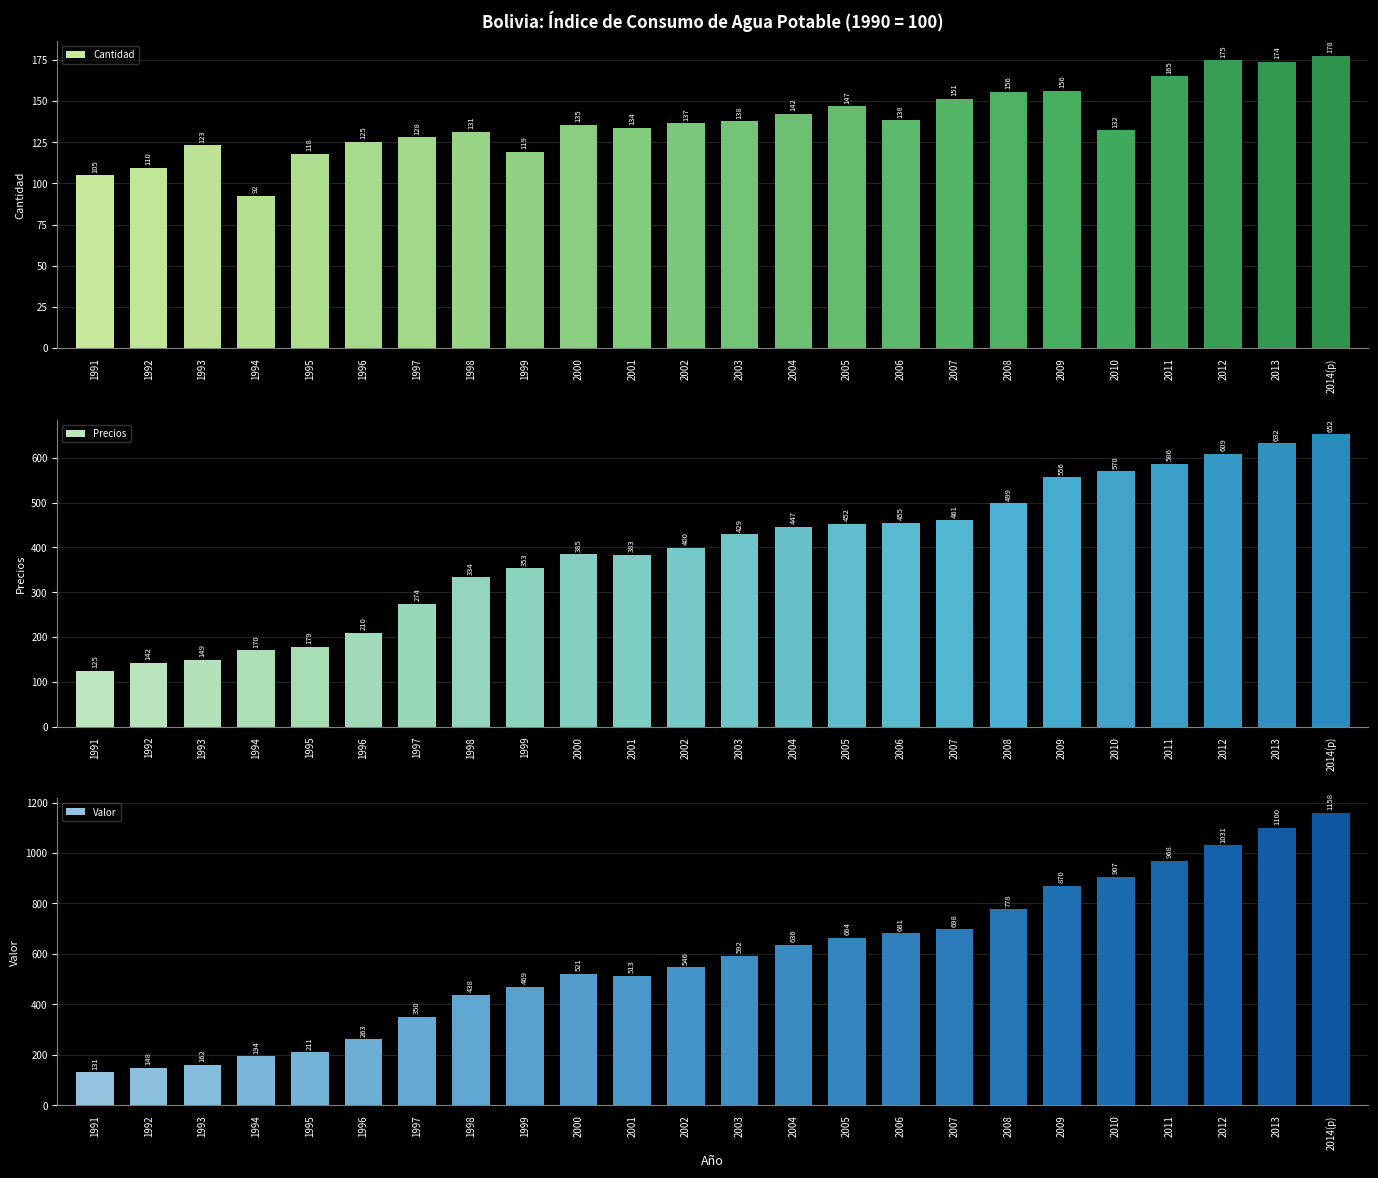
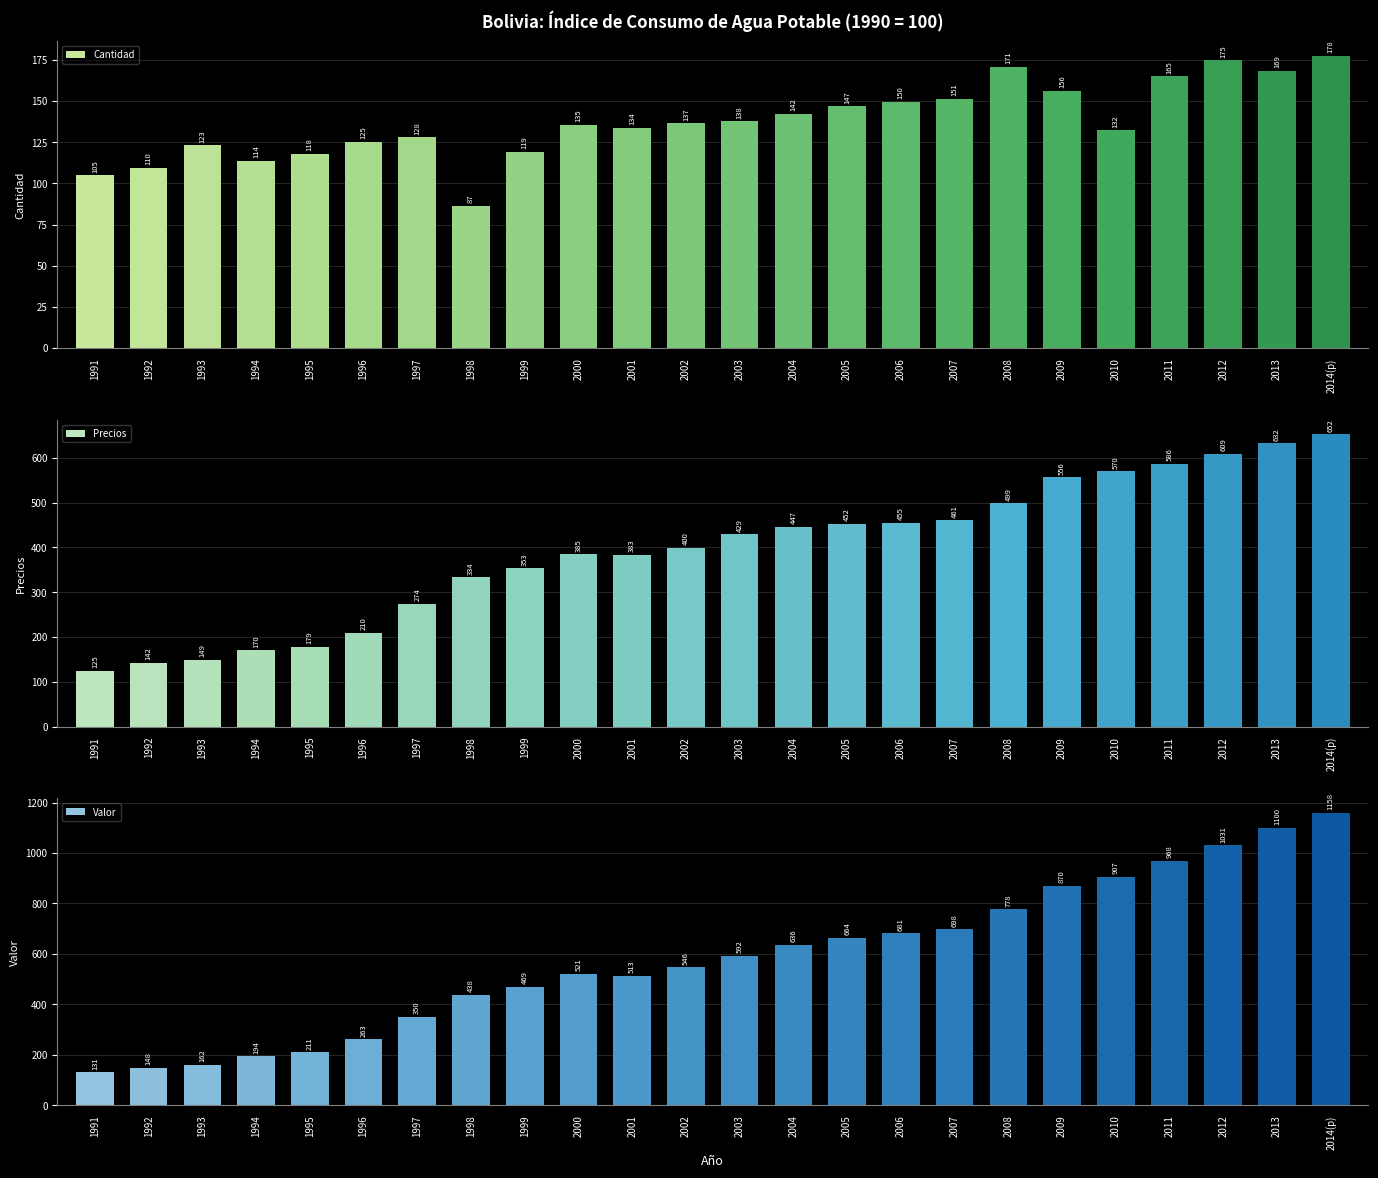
Bolivia: Índice de Consumo de Agua Potable (1990 = 100), 1994: 92 -> 114
Bolivia: Índice de Consumo de Agua Potable (1990 = 100), 1998: 131 -> 87
Bolivia: Índice de Consumo de Agua Potable (1990 = 100), 2006: 138 -> 150
Bolivia: Índice de Consumo de Agua Potable (1990 = 100), 2008: 156 -> 171
Bolivia: Índice de Consumo de Agua Potable (1990 = 100), 2013: 174 -> 169
